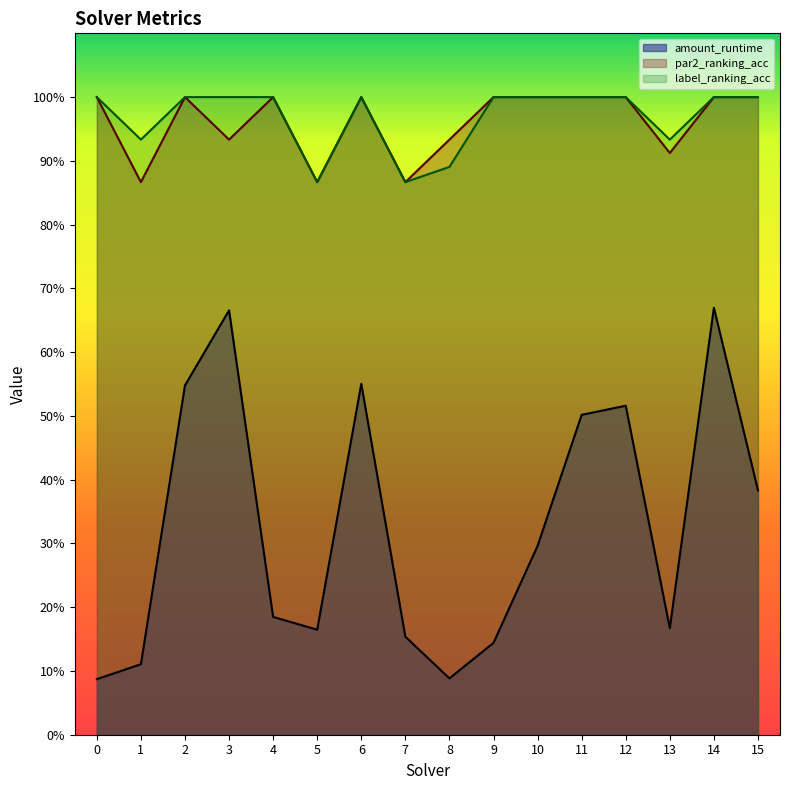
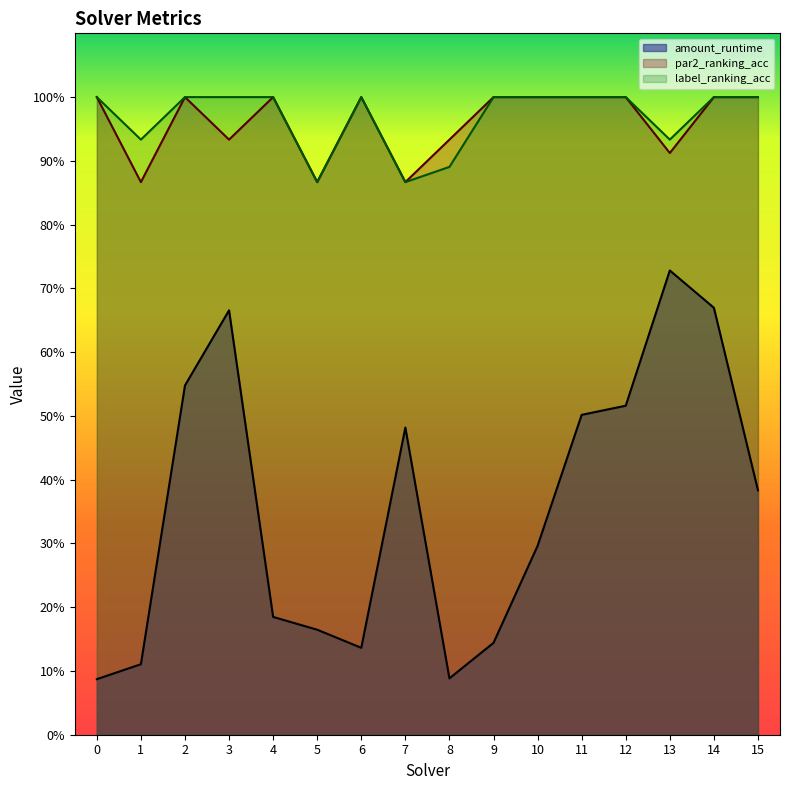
amount_runtime, 6: 55% -> 14%
amount_runtime, 7: 15% -> 48%
amount_runtime, 13: 17% -> 73%
